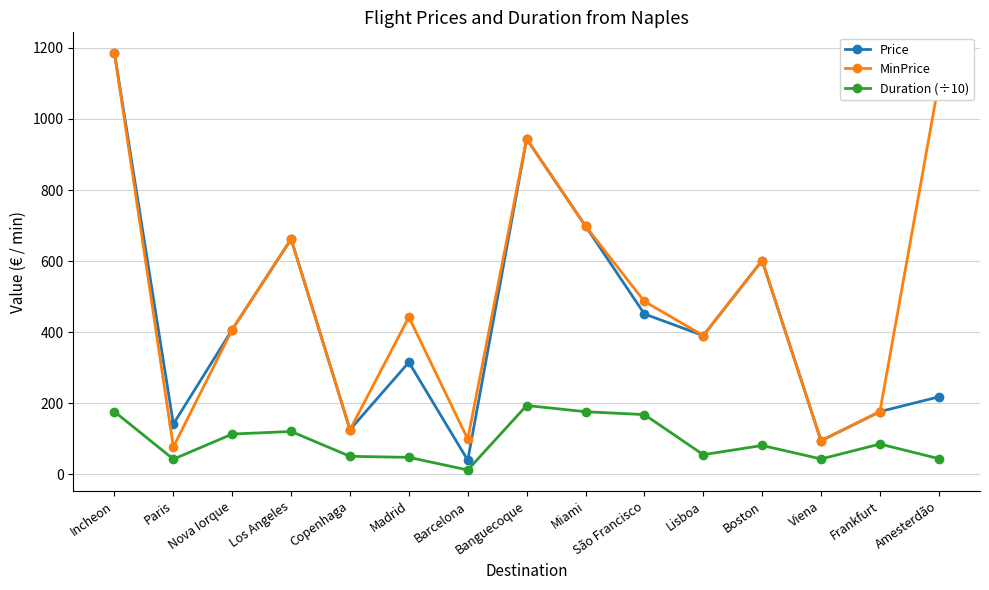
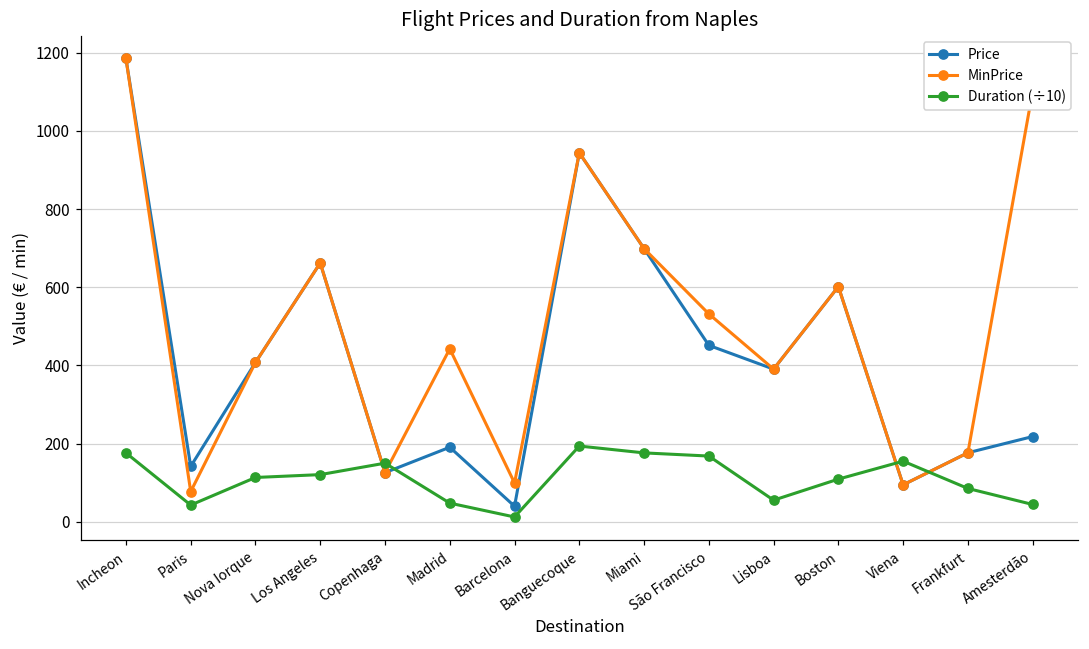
Duration (÷10), Copenhaga: 50 -> 150
Price, Madrid: 320 -> 190
MinPrice, São Francisco: 490 -> 530
Duration (÷10), Boston: 80 -> 110
Duration (÷10), Viena: 40 -> 150
